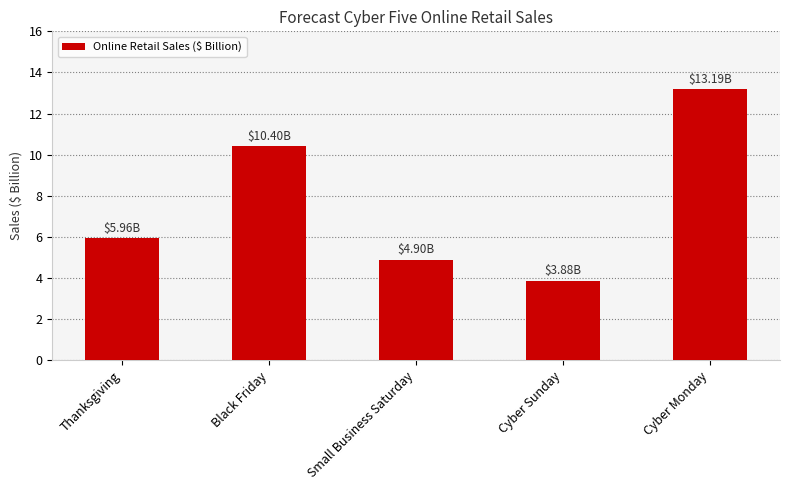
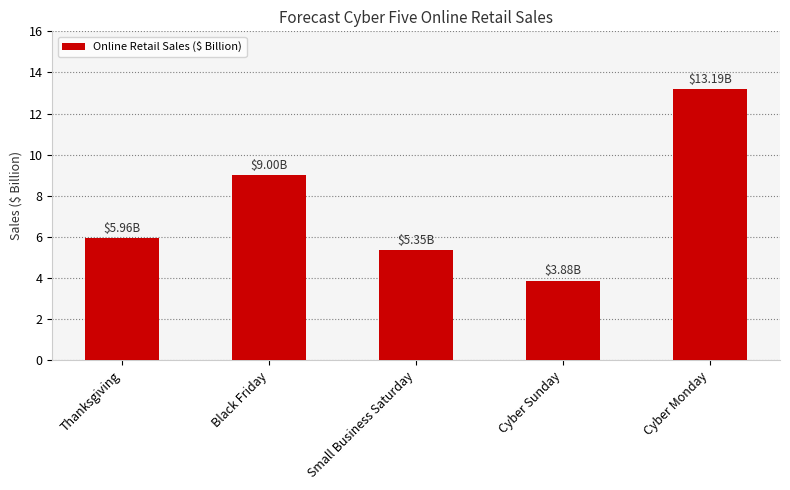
Black Friday: $10.40B -> $9.00B
Small Business Saturday: $4.90B -> $5.35B
